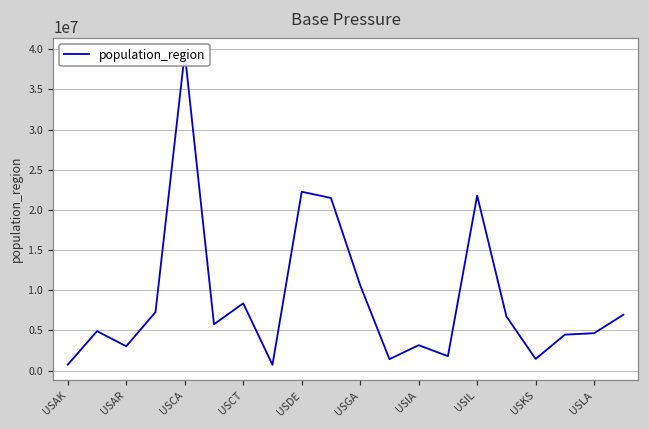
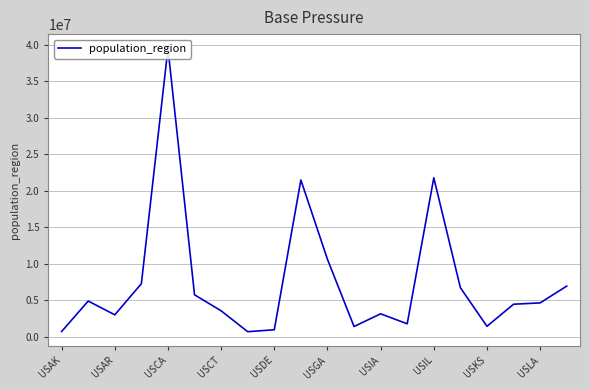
USCT: 8000000 -> 4000000
USDE: 22000000 -> 1000000
